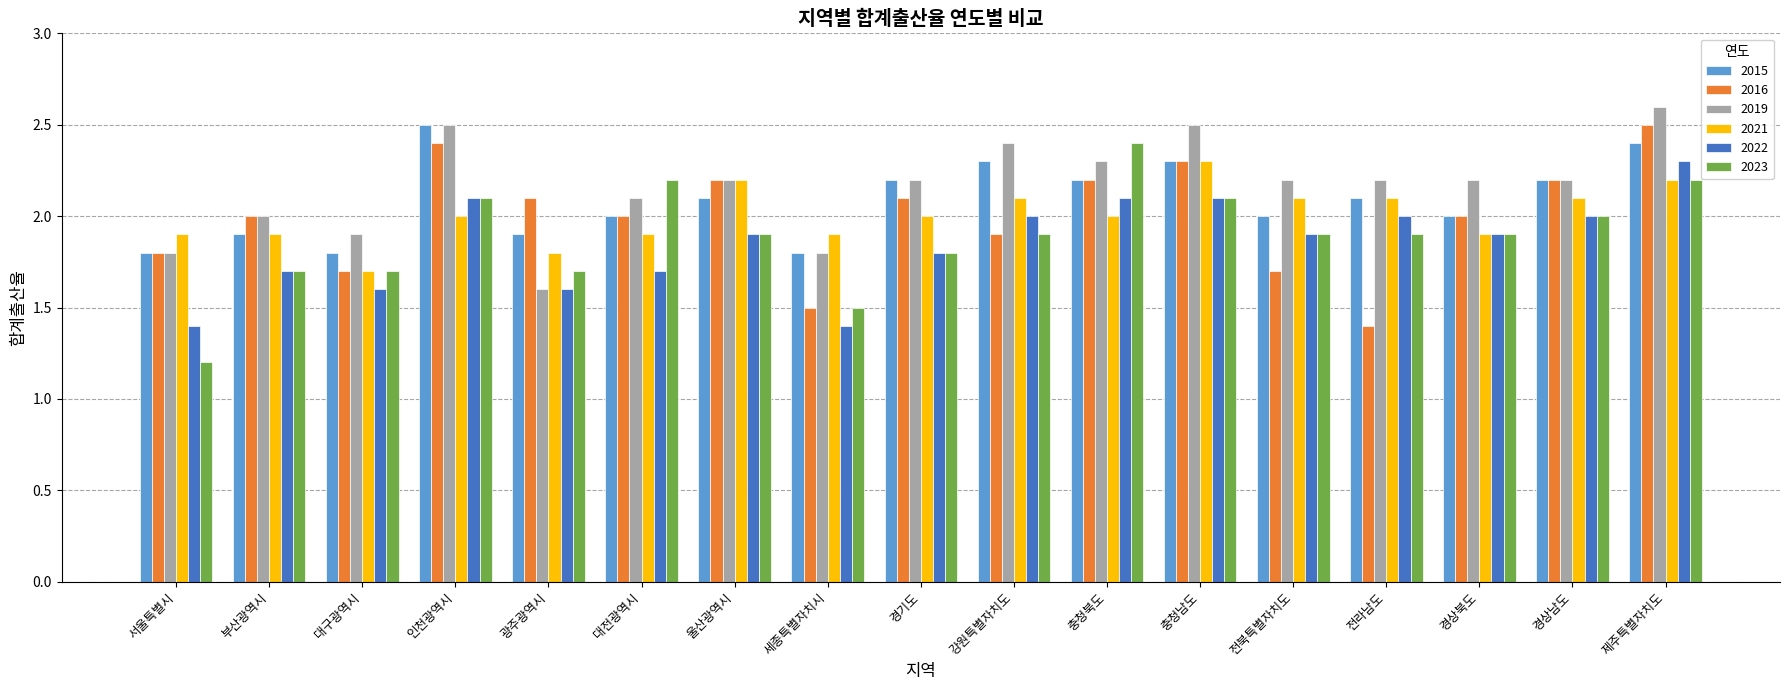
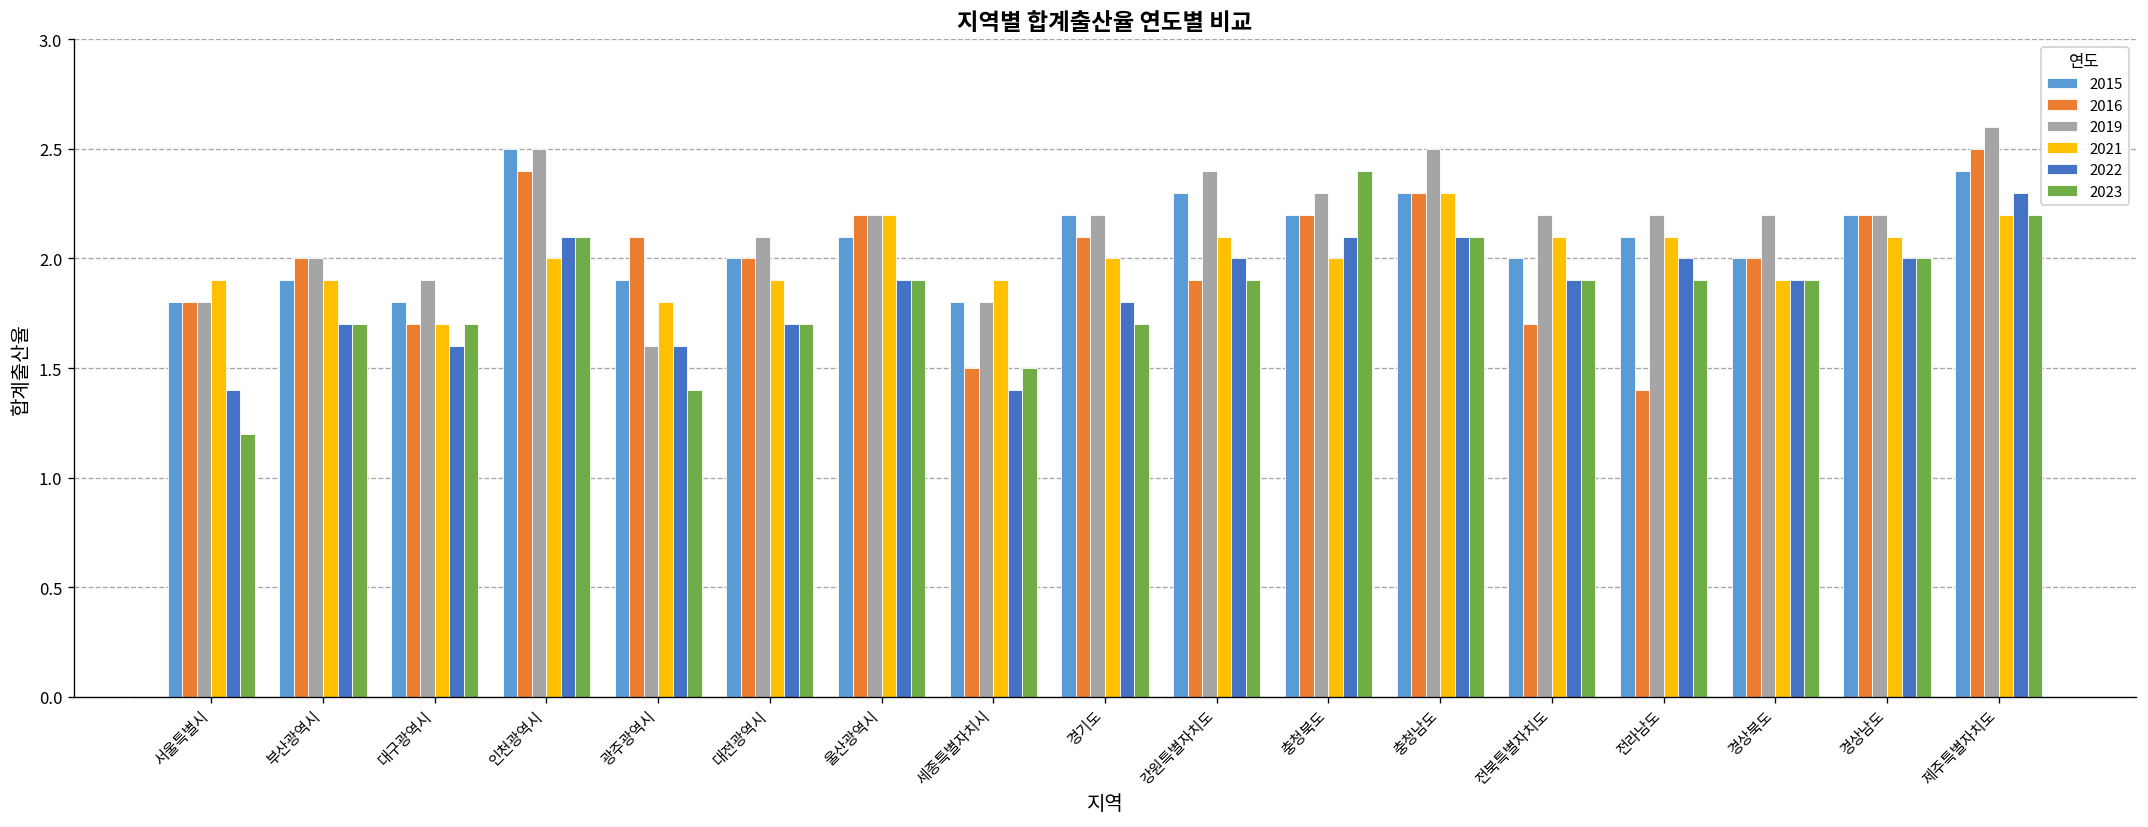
2023, 광주광역시: 1.7 -> 1.4
2023, 대전광역시: 2.2 -> 1.7
2023, 경기도: 1.8 -> 1.7
